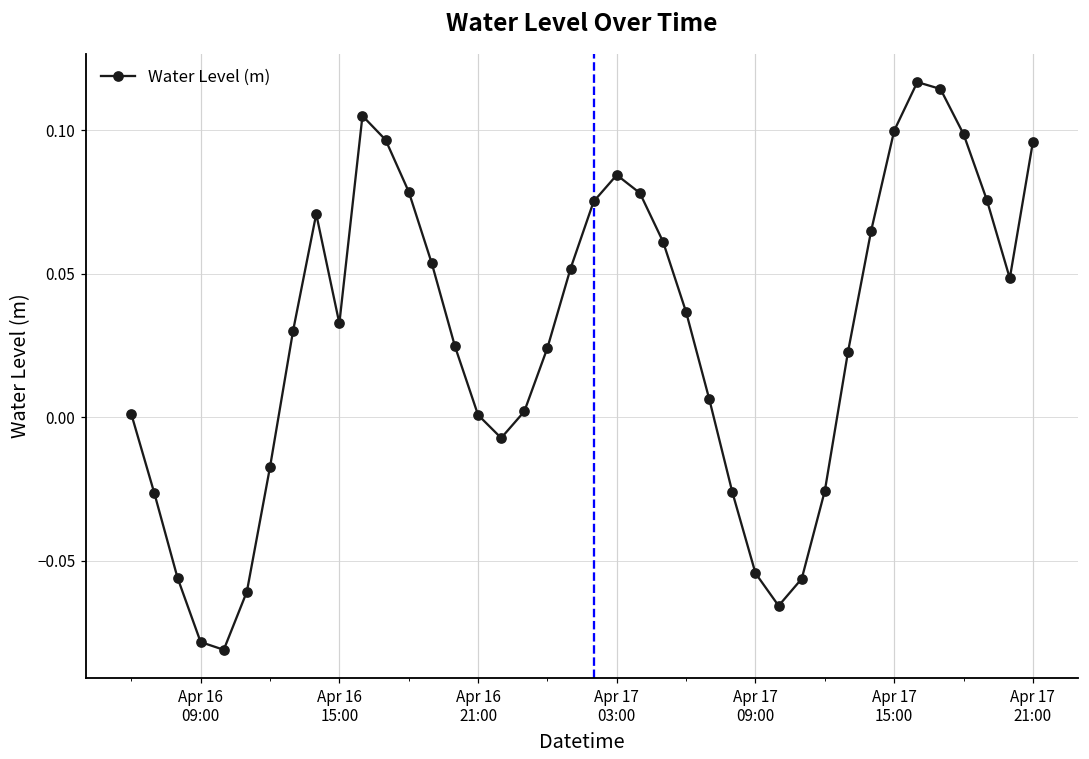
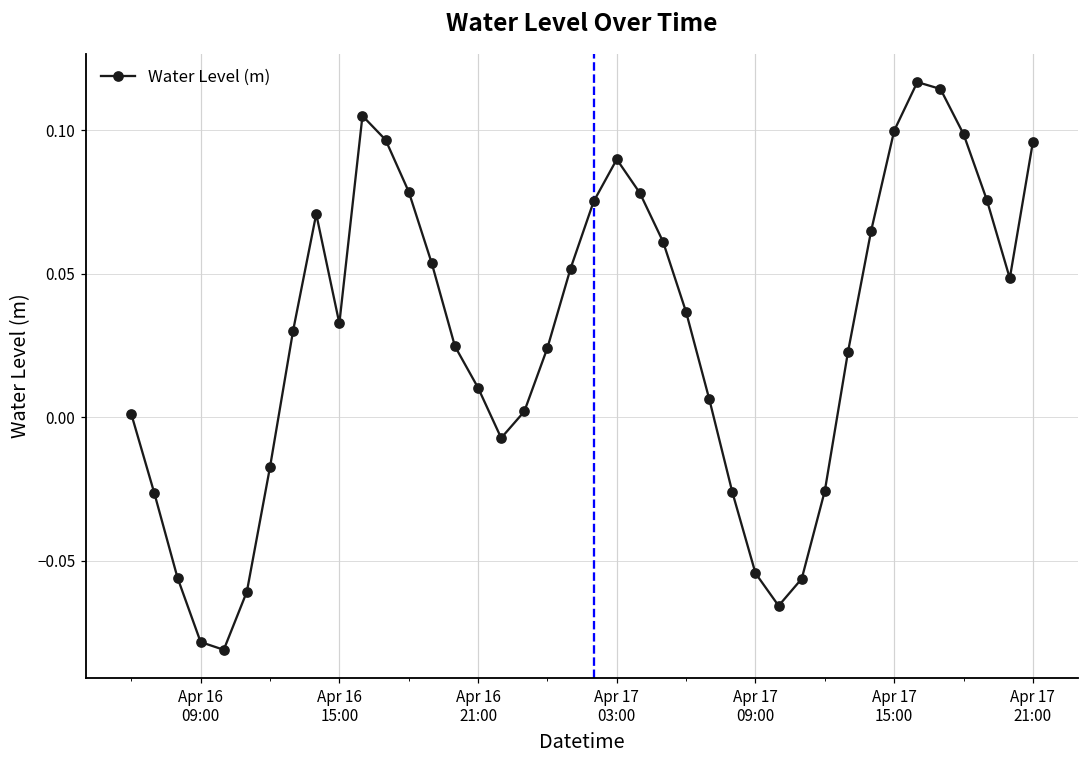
Apr 16 21:00: 0.001 -> 0.010
Apr 17 03:00: 0.084 -> 0.090
